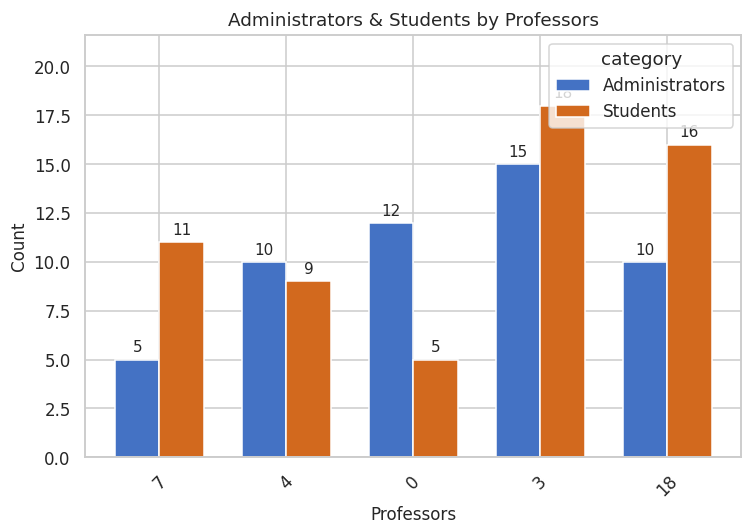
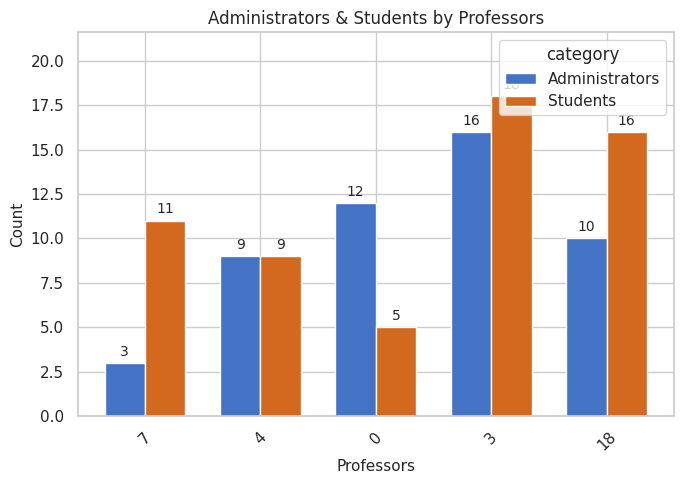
Administrators, 7: 5 -> 3
Administrators, 4: 10 -> 9
Administrators, 3: 15 -> 16
